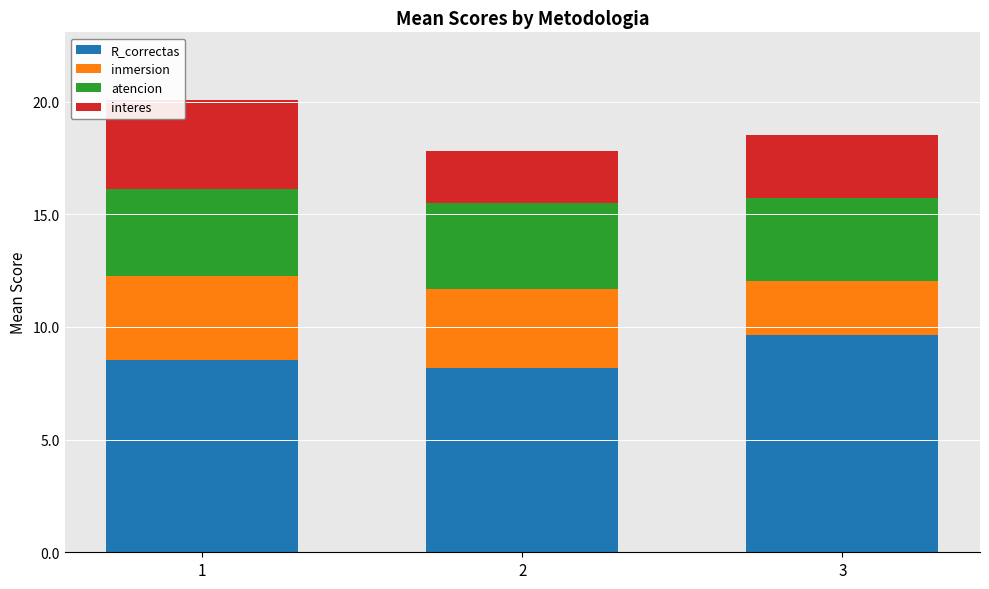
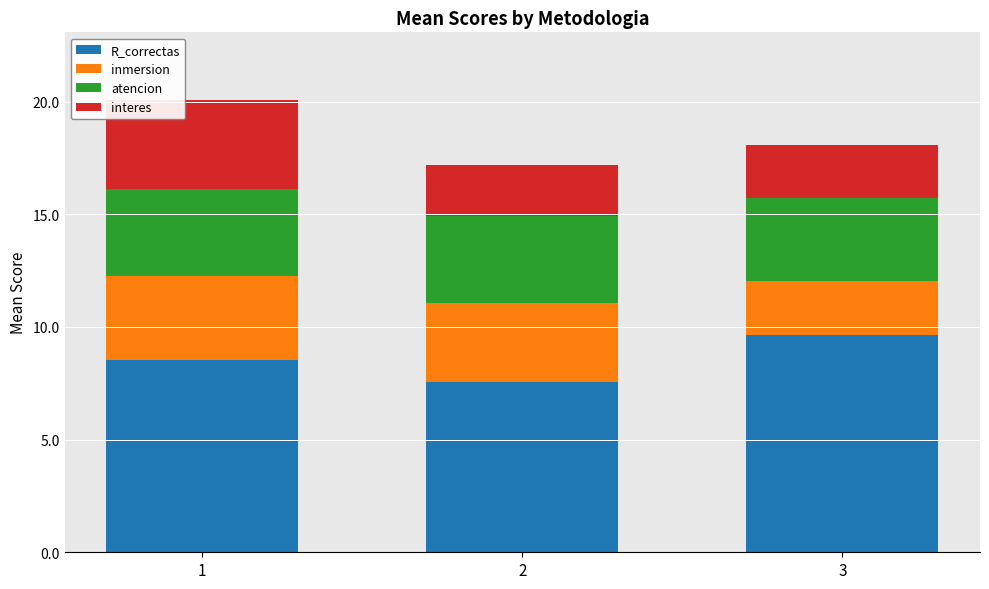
R_correctas, 2: 8.2 -> 7.6
interes, 3: 2.8 -> 2.4
